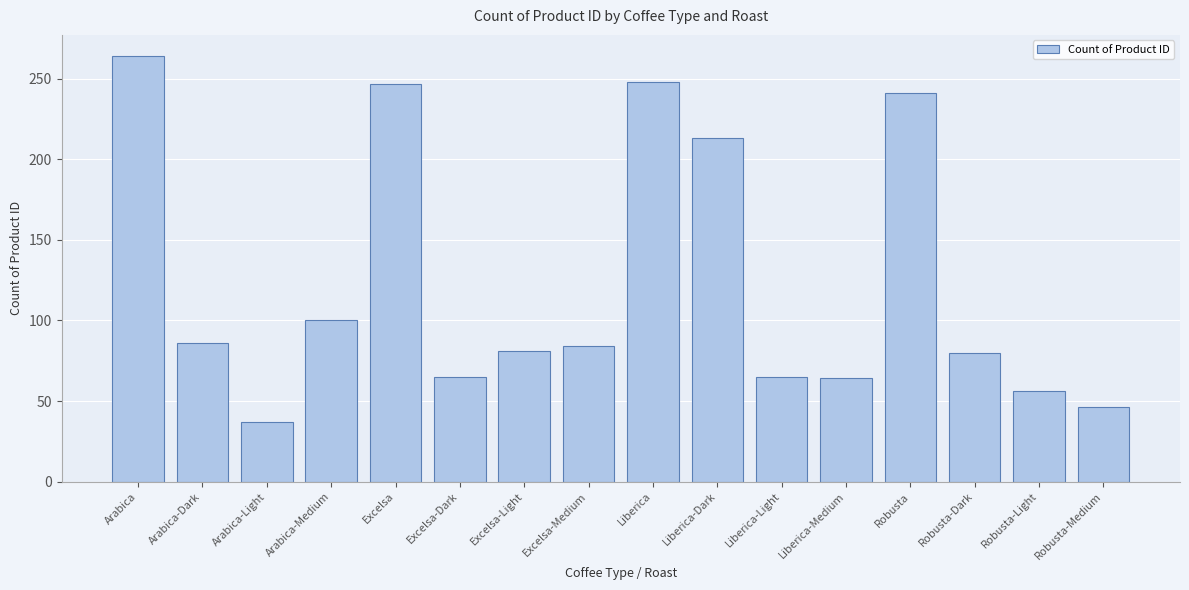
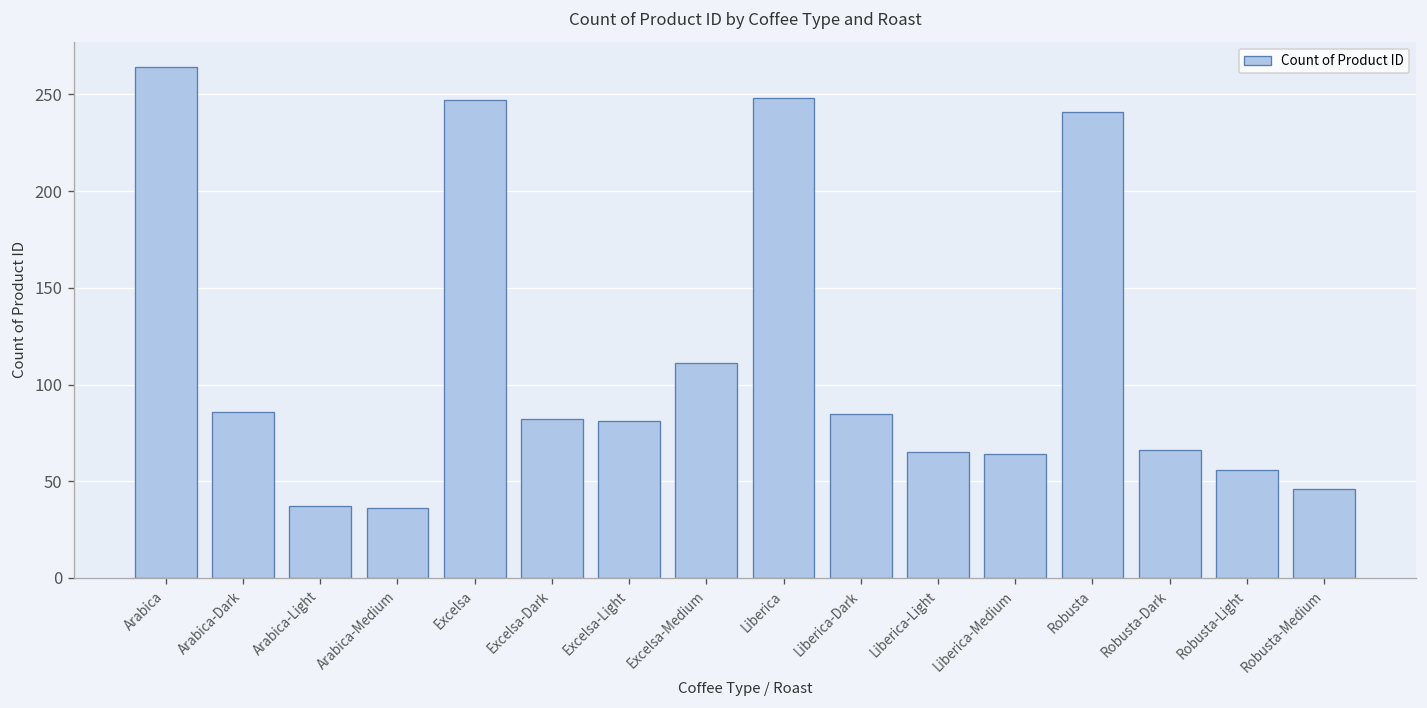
Arabica-Medium: 100 -> 36
Excelsa-Dark: 65 -> 82
Excelsa-Medium: 84 -> 111
Liberica-Dark: 213 -> 85
Robusta-Dark: 80 -> 66
